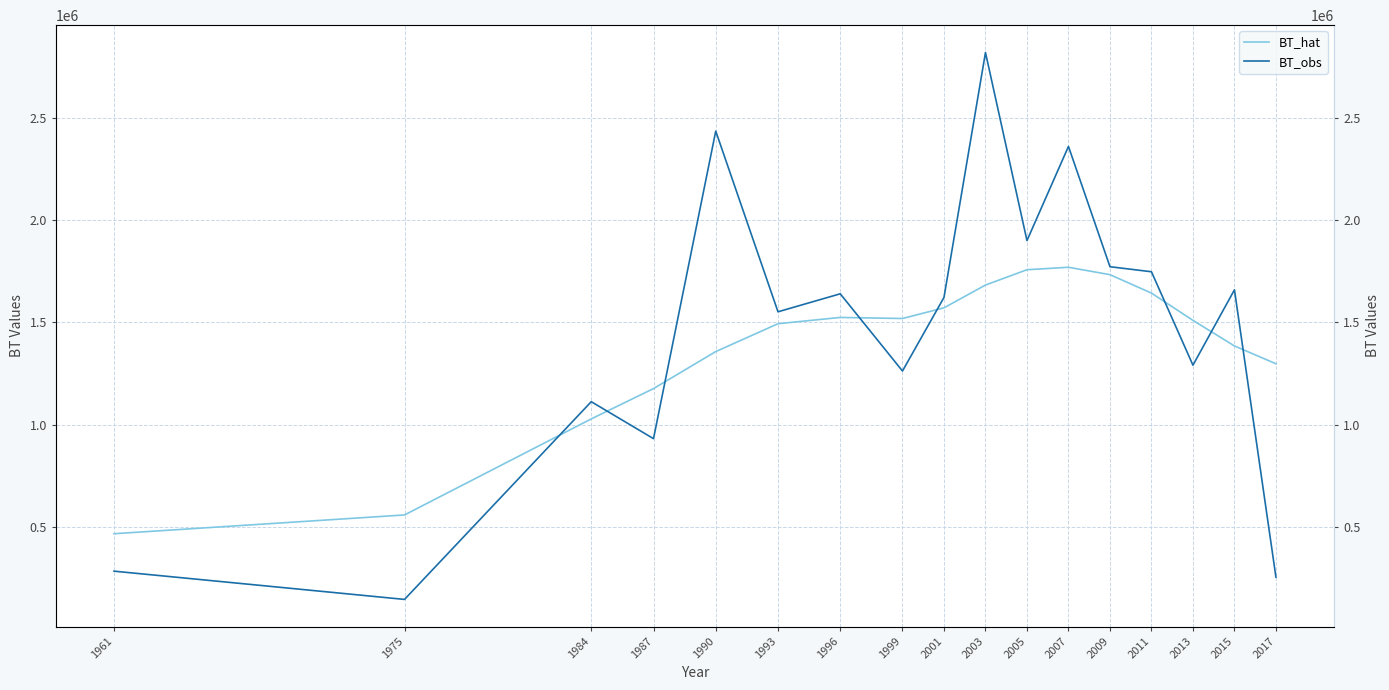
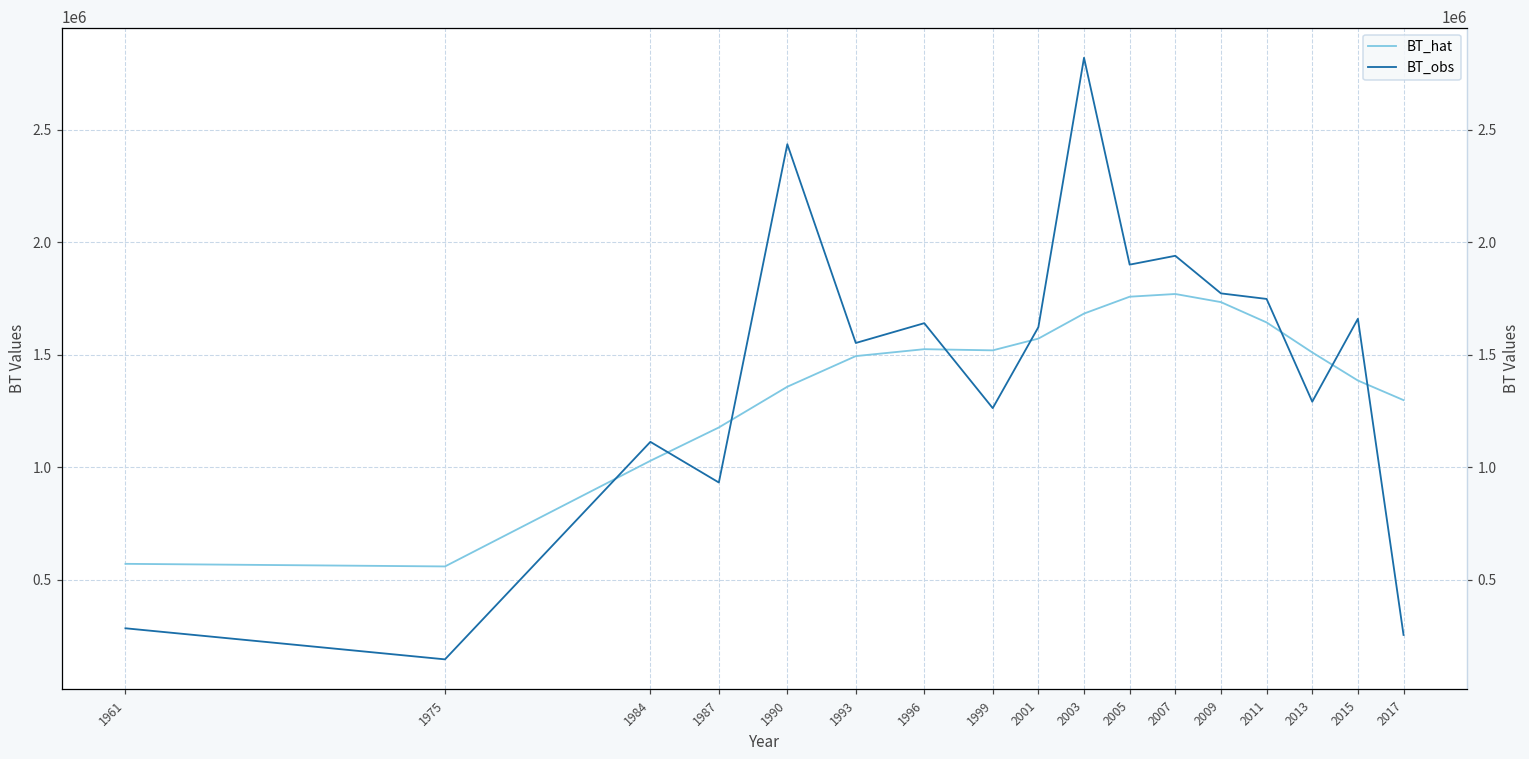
BT_hat, 1961: 470000 -> 570000
BT_obs, 2007: 2360000 -> 1940000
